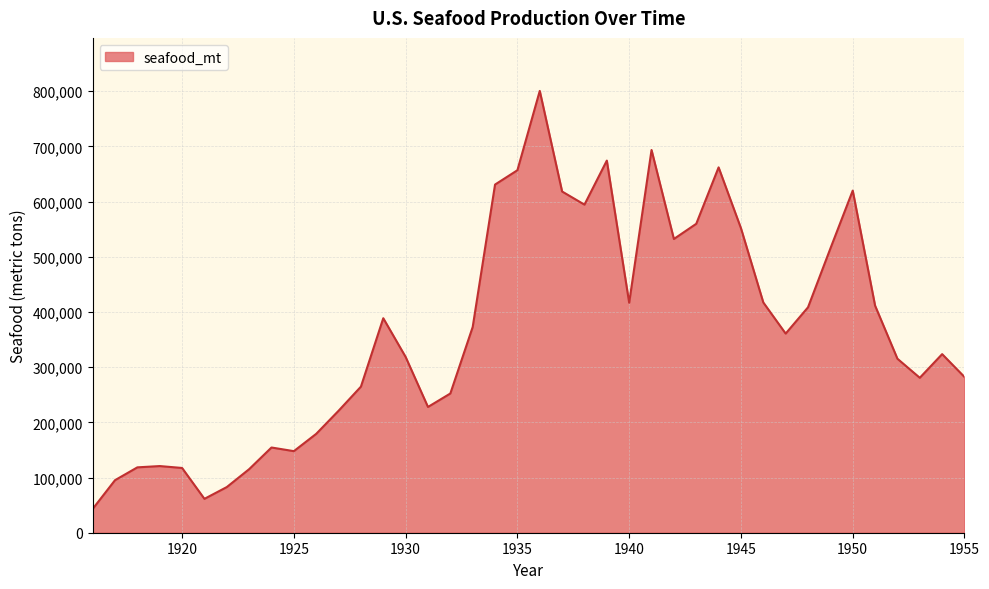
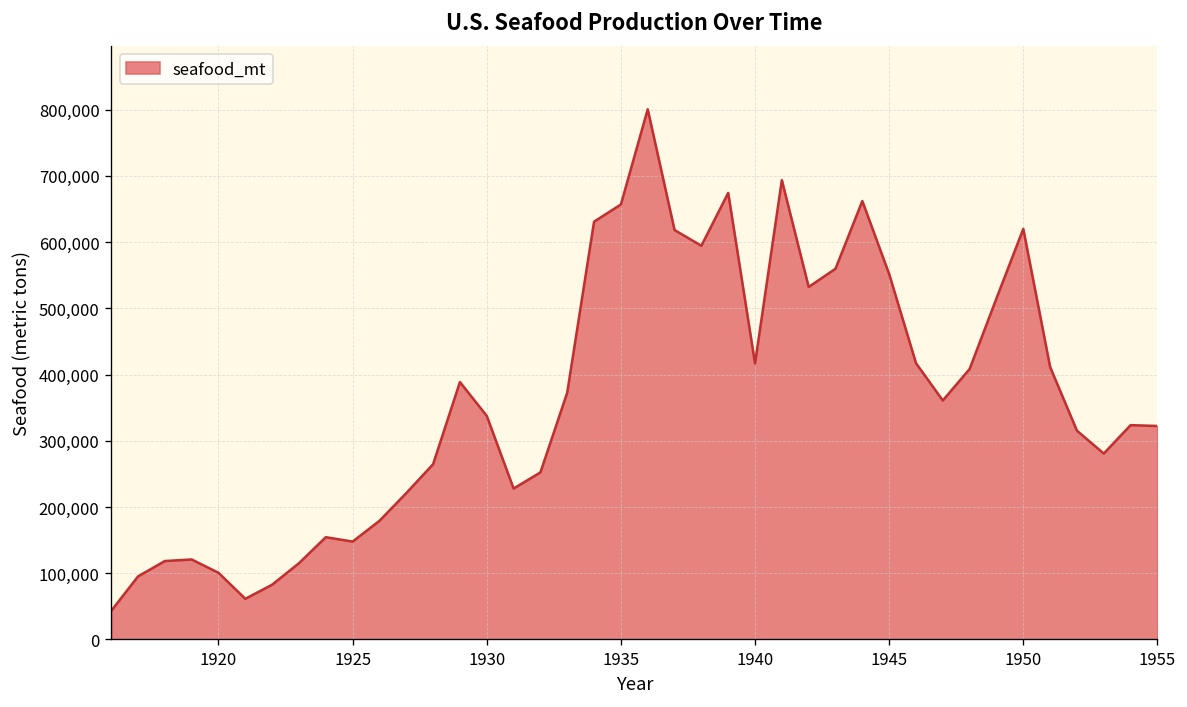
1920: 120,000 -> 100,000
1930: 320,000 -> 340,000
1955: 280,000 -> 320,000
